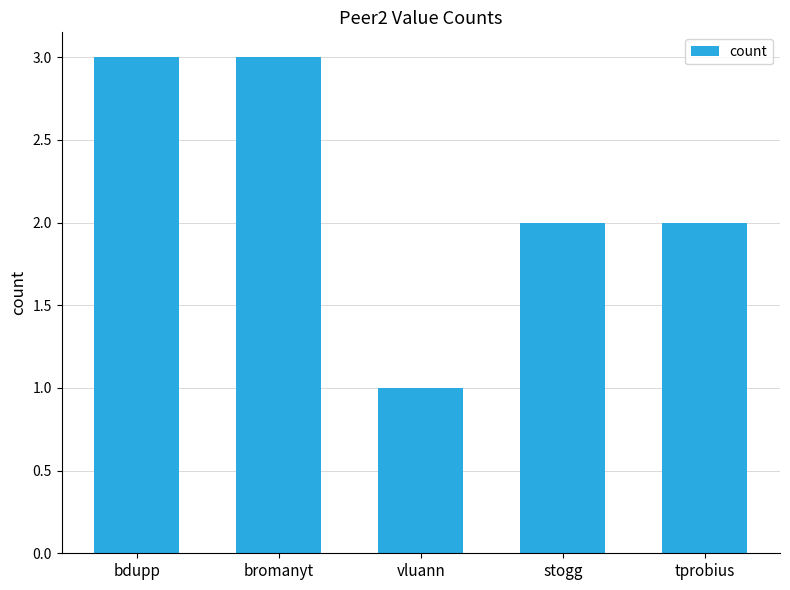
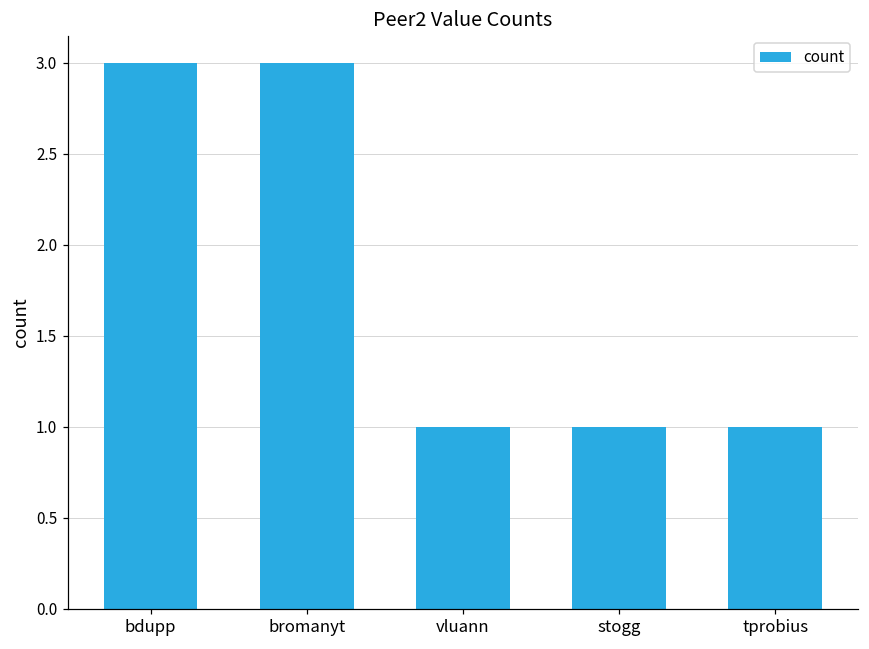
stogg: 2 -> 1
tprobius: 2 -> 1
